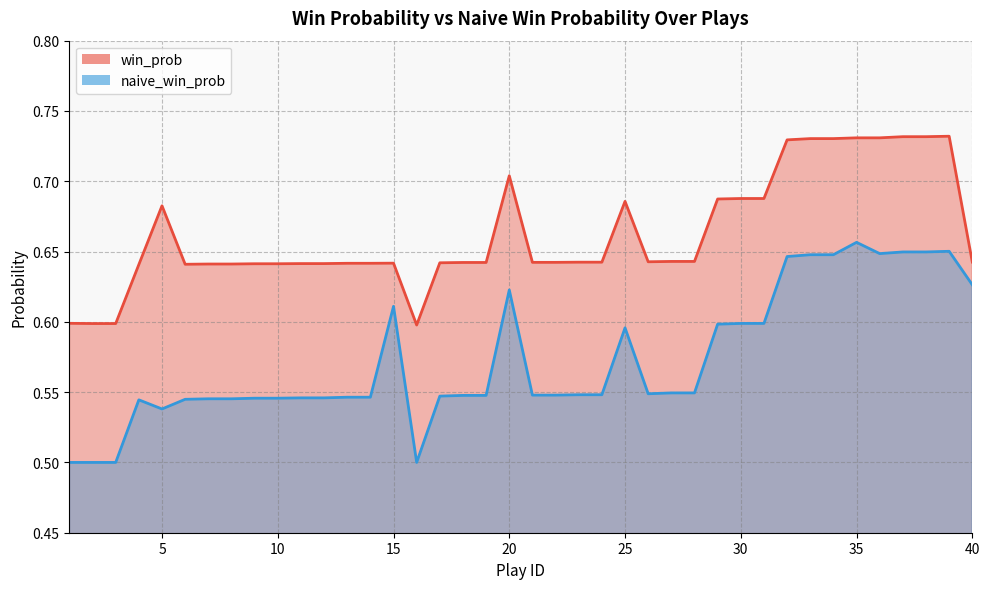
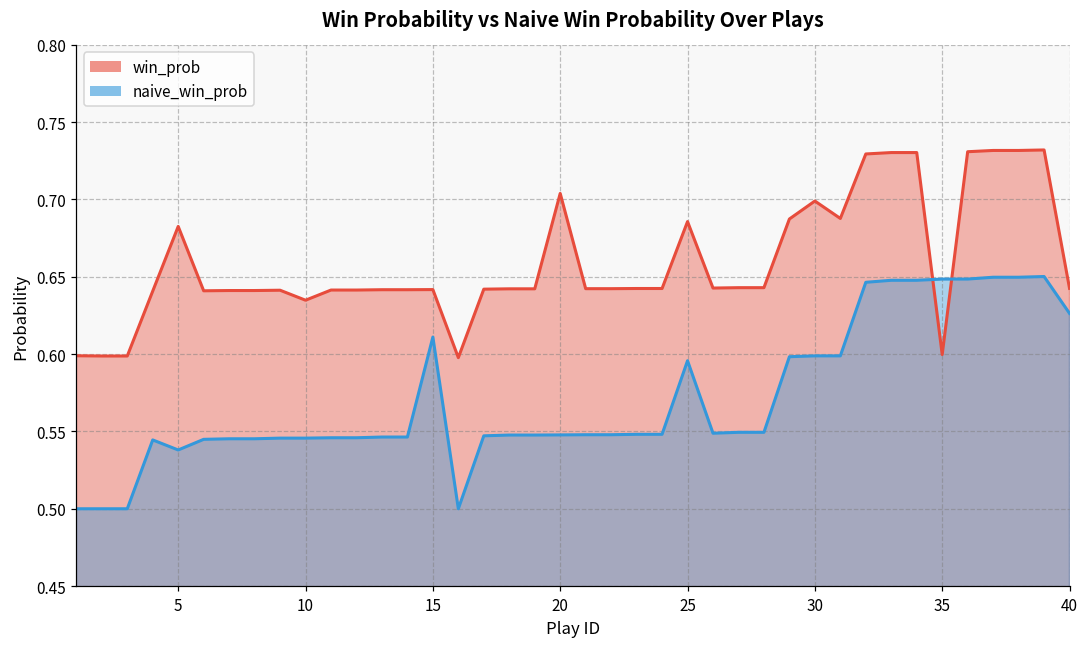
win_prob, 10: 0.641 -> 0.635
naive_win_prob, 20: 0.623 -> 0.548
win_prob, 30: 0.688 -> 0.699
win_prob, 35: 0.731 -> 0.600
naive_win_prob, 35: 0.657 -> 0.649
